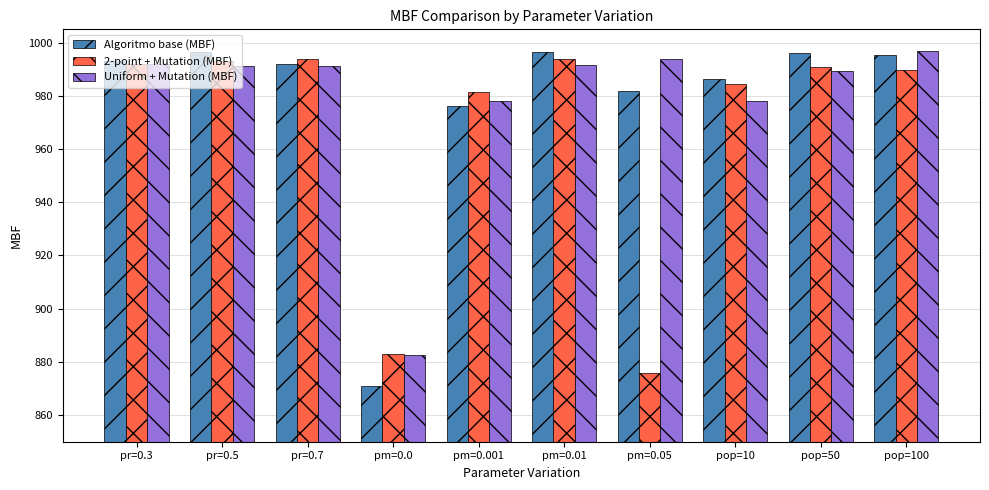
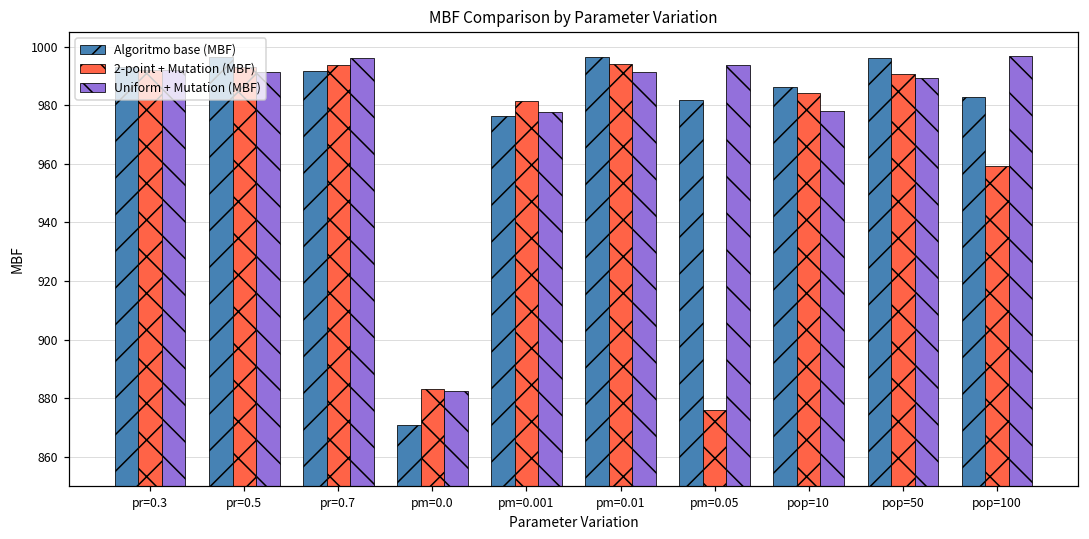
Uniform + Mutation (MBF), pr=0.7: 991 -> 996
Algoritmo base (MBF), pop=100: 995 -> 983
2-point + Mutation (MBF), pop=100: 990 -> 959
